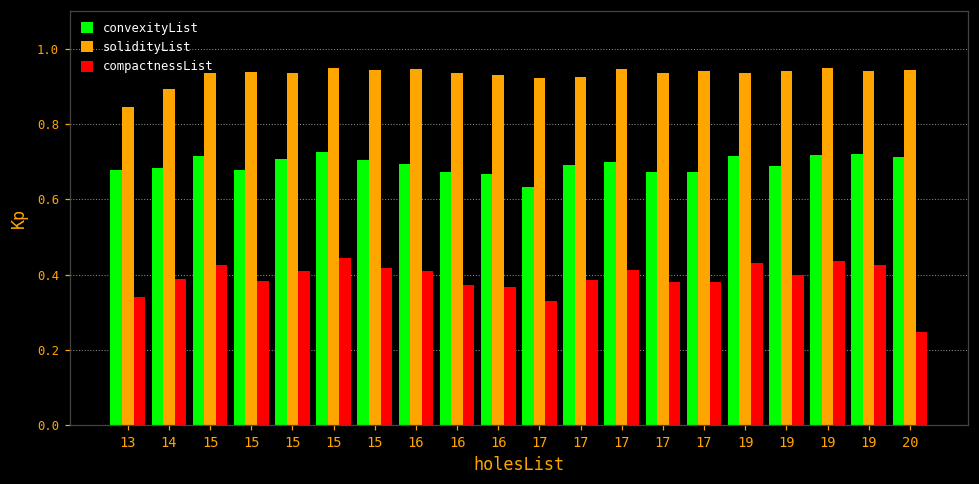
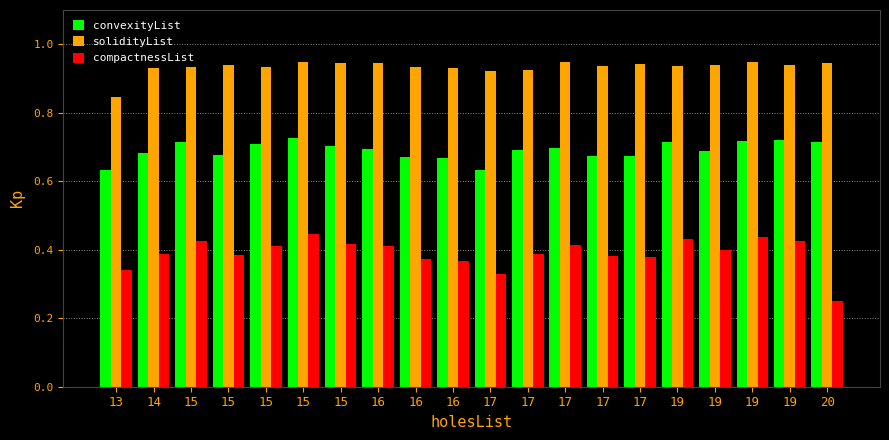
convexityList, 13: 0.68 -> 0.63
solidityList, 14: 0.89 -> 0.93
